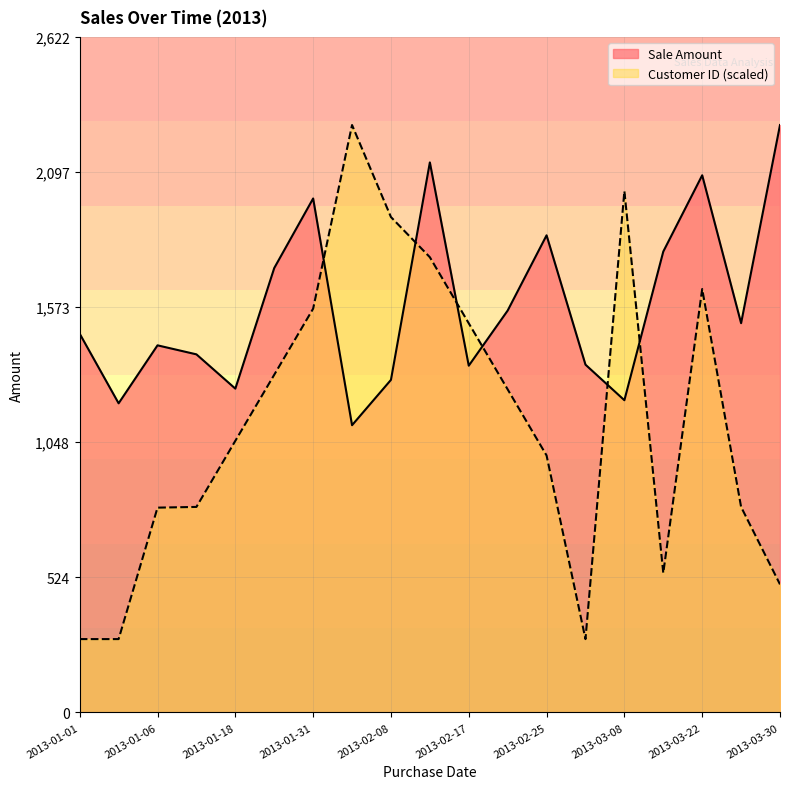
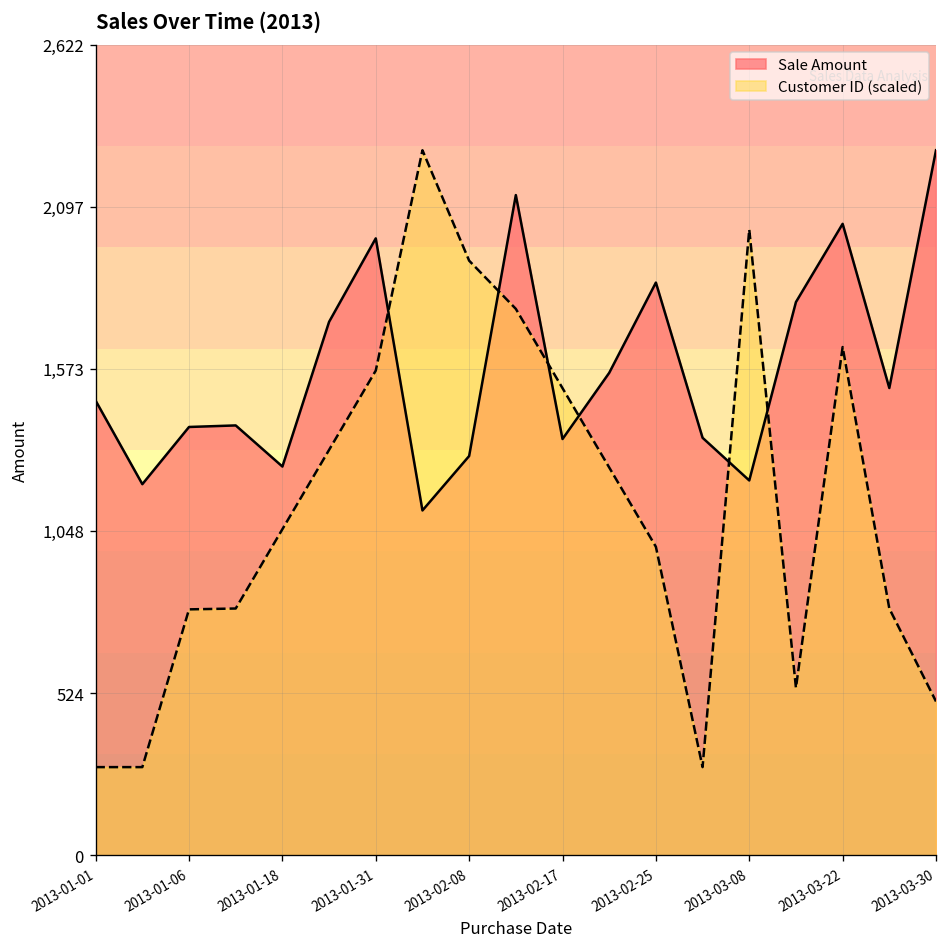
Sale Amount, 2013-01-06: 1,430 -> 1,390
Sale Amount, 2013-03-22: 2,090 -> 2,040
